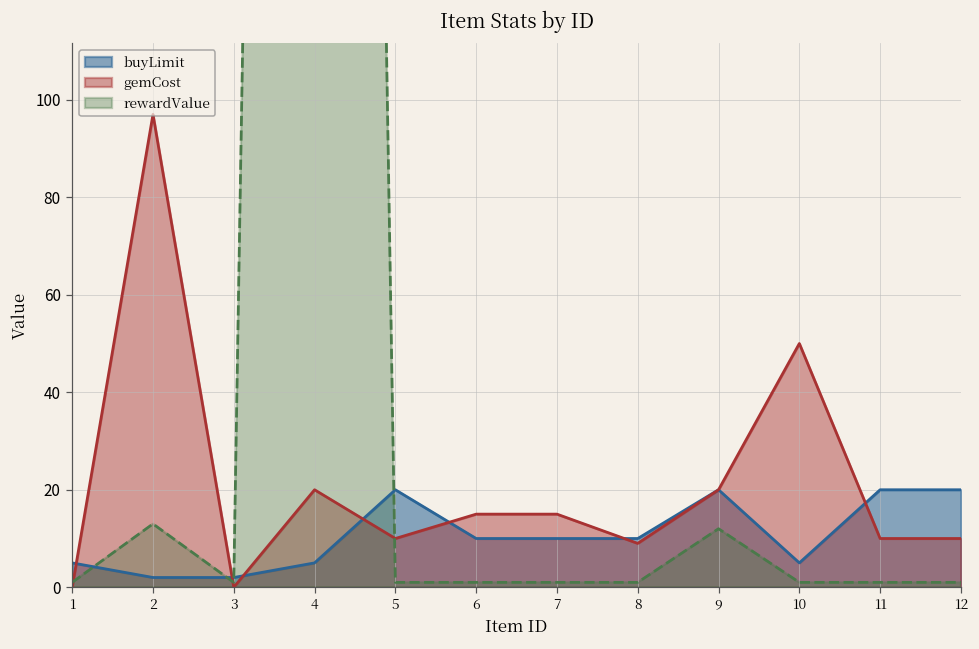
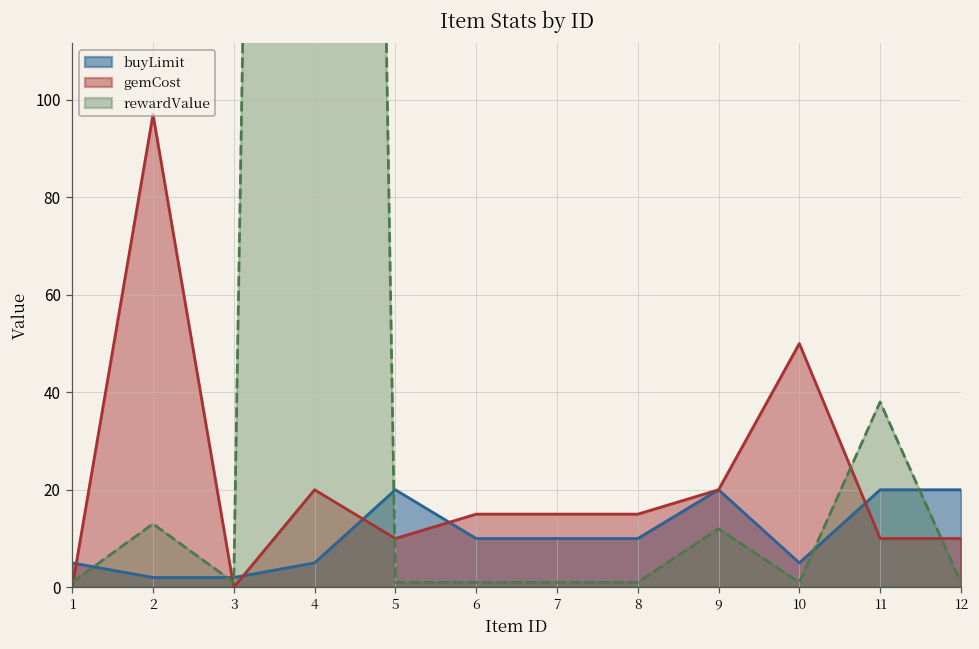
gemCost, 8: 9 -> 15
rewardValue, 11: 1 -> 38
